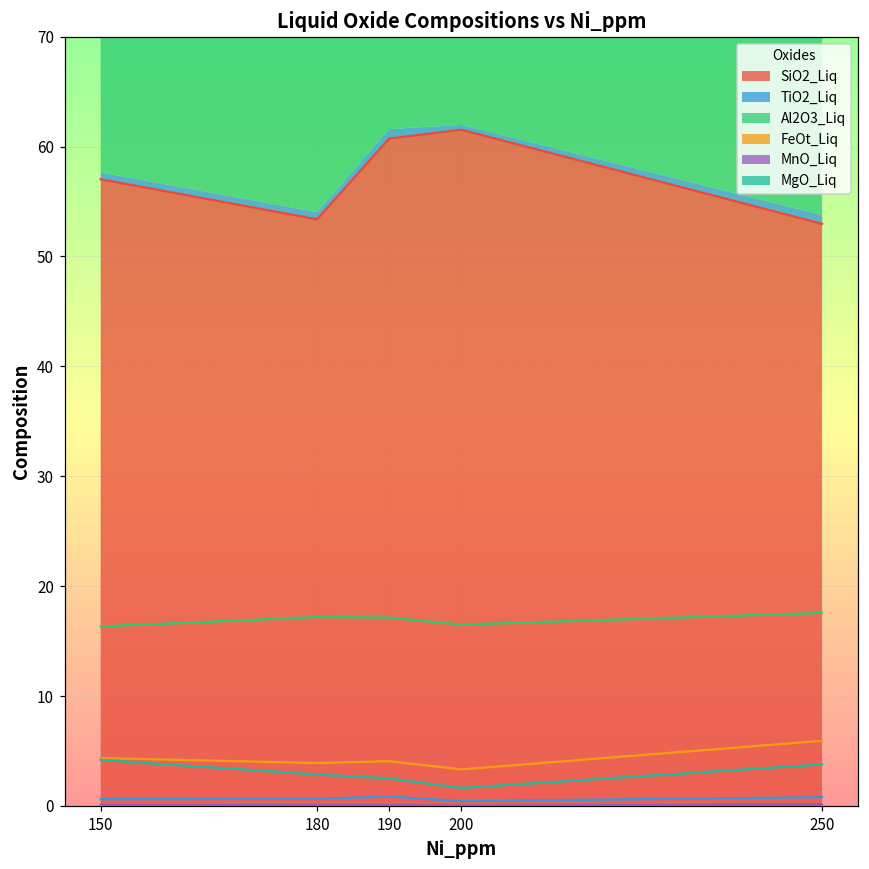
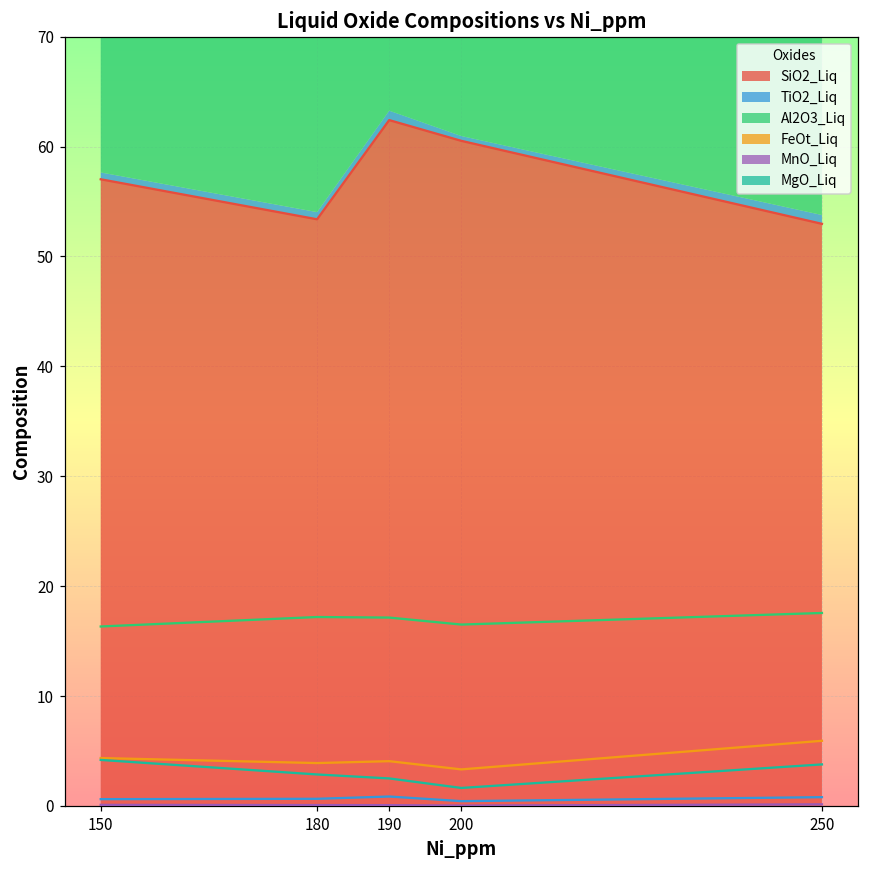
SiO2_Liq, 190: 61 -> 62
SiO2_Liq, 200: 62 -> 61
